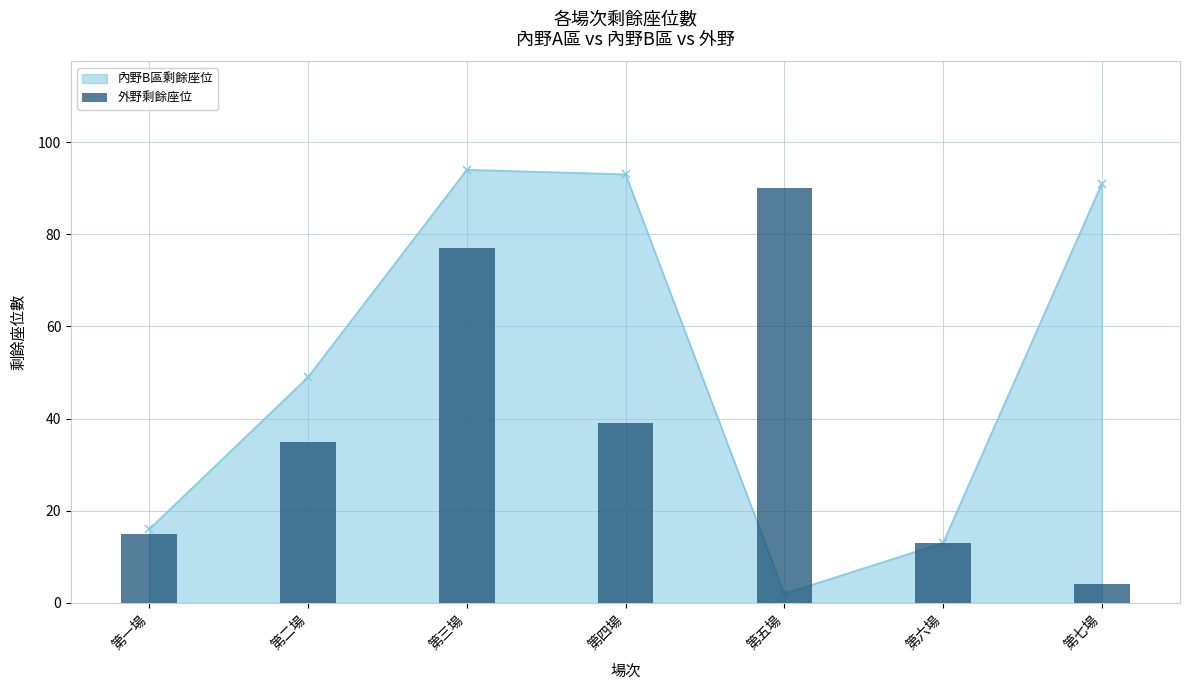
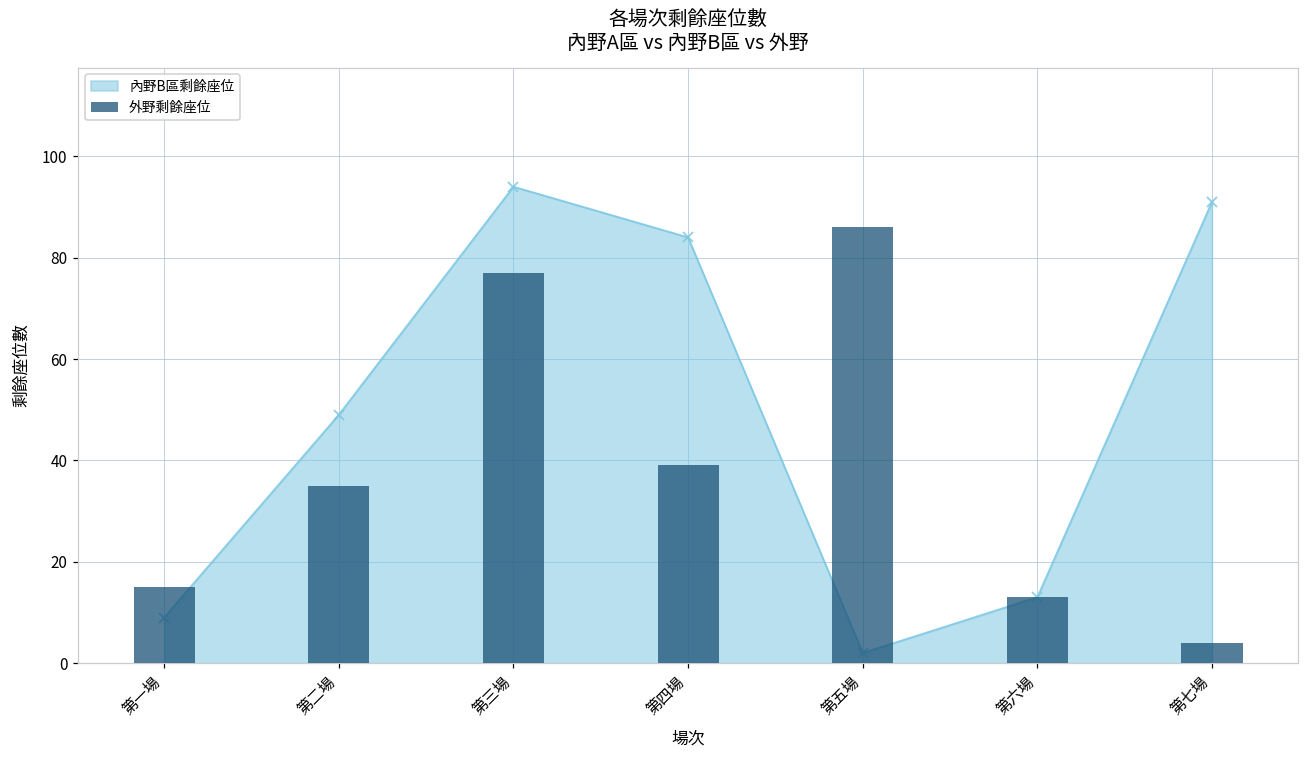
內野B區剩餘座位, 第一場: 16 -> 9
內野B區剩餘座位, 第四場: 93 -> 84
外野剩餘座位, 第五場: 90 -> 86
